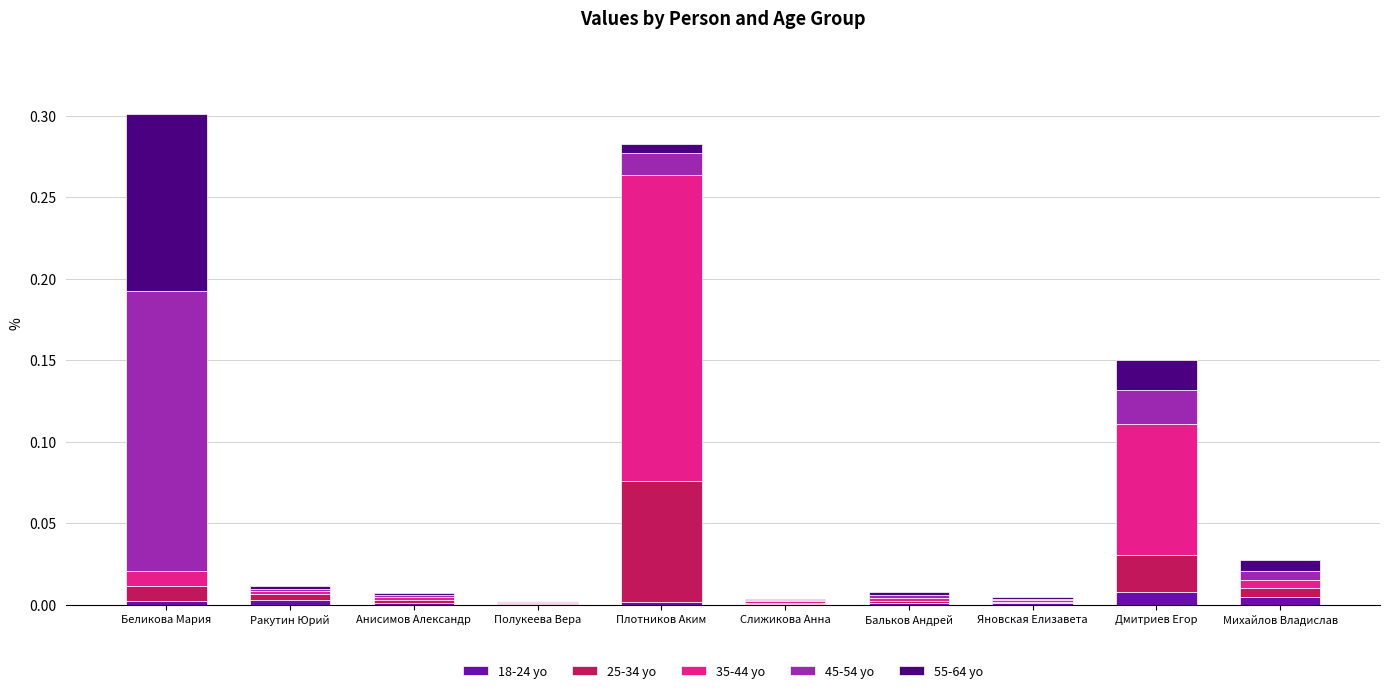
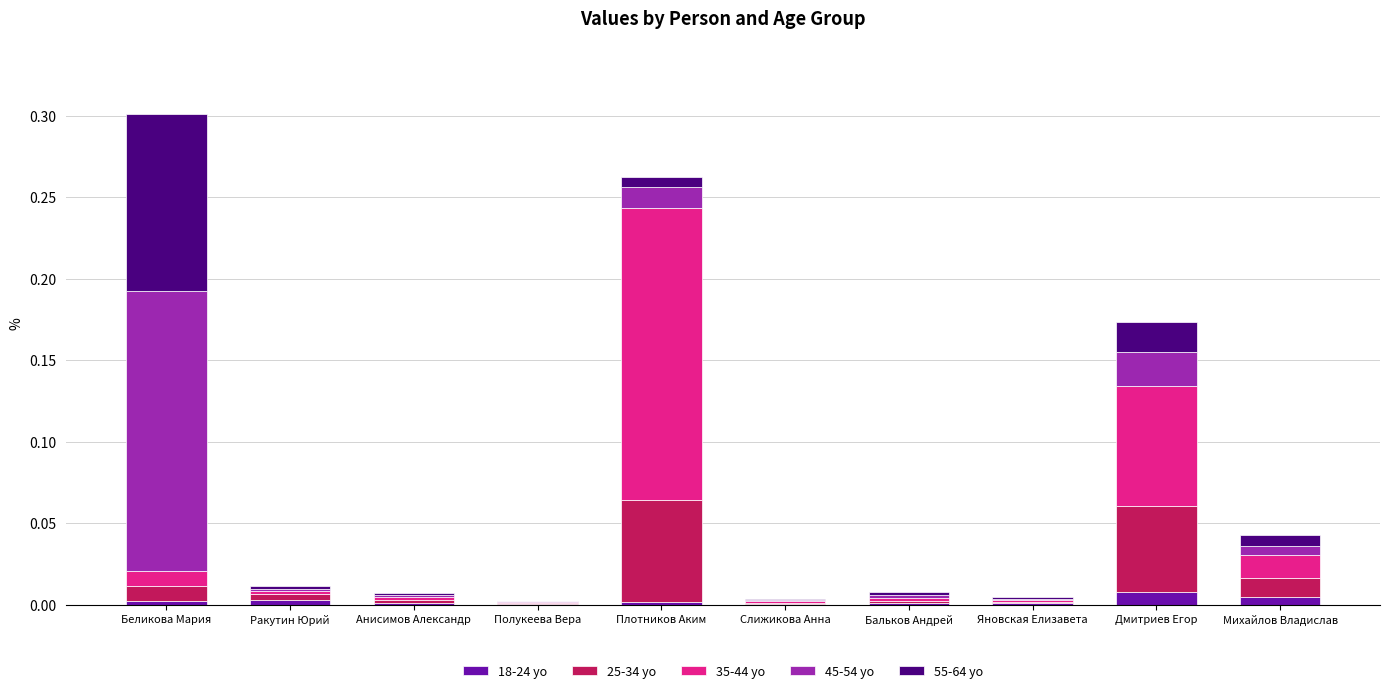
25-34 yo, Плотников Аким: 0.074 -> 0.062
35-44 yo, Плотников Аким: 0.188 -> 0.179
25-34 yo, Дмитриев Егор: 0.022 -> 0.053
35-44 yo, Дмитриев Егор: 0.081 -> 0.074
25-34 yo, Михайлов Владислав: 0.006 -> 0.011
35-44 yo, Михайлов Владислав: 0.005 -> 0.014
